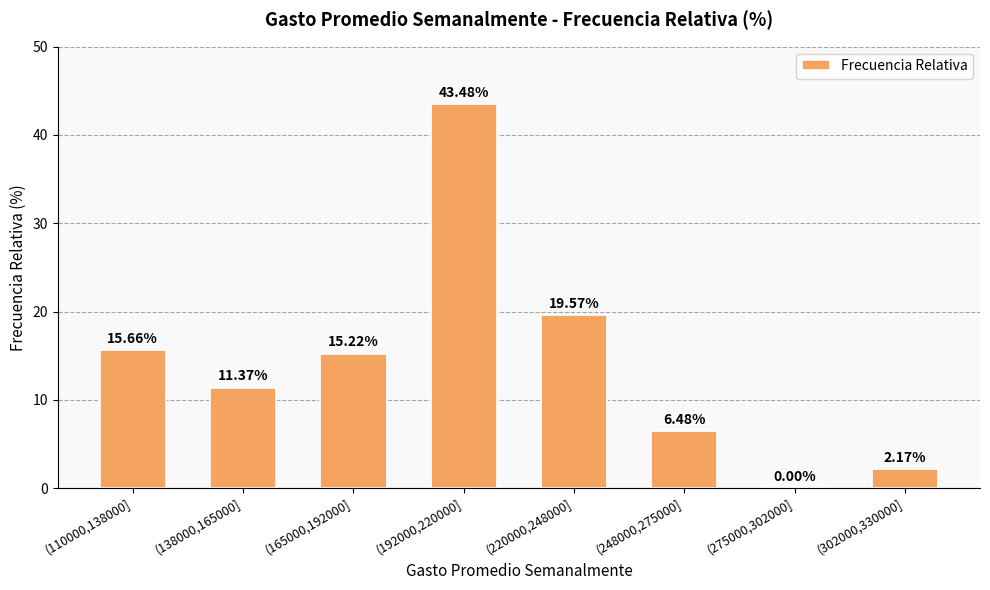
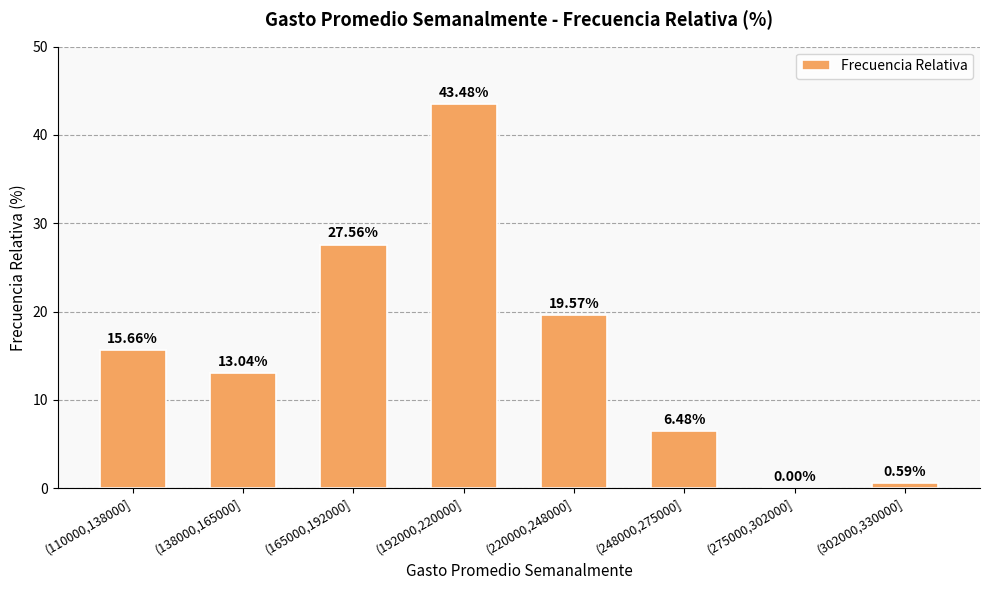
(138000,165000]: 11.37% -> 13.04%
(165000,192000]: 15.22% -> 27.56%
(302000,330000]: 2.17% -> 0.59%
